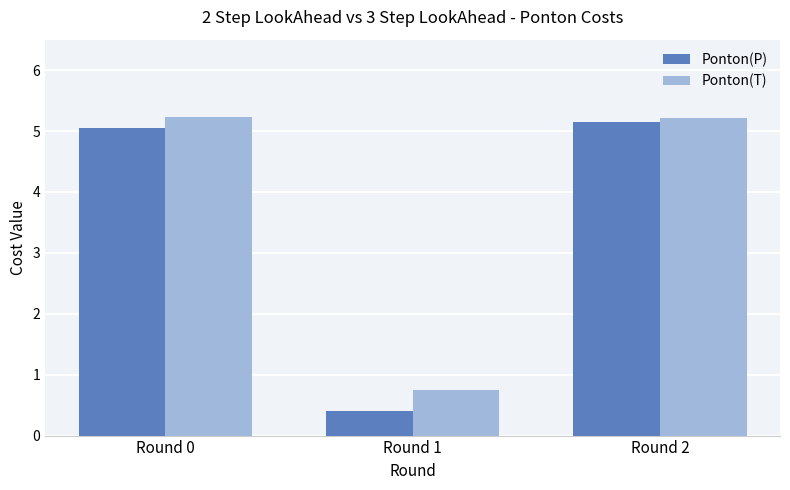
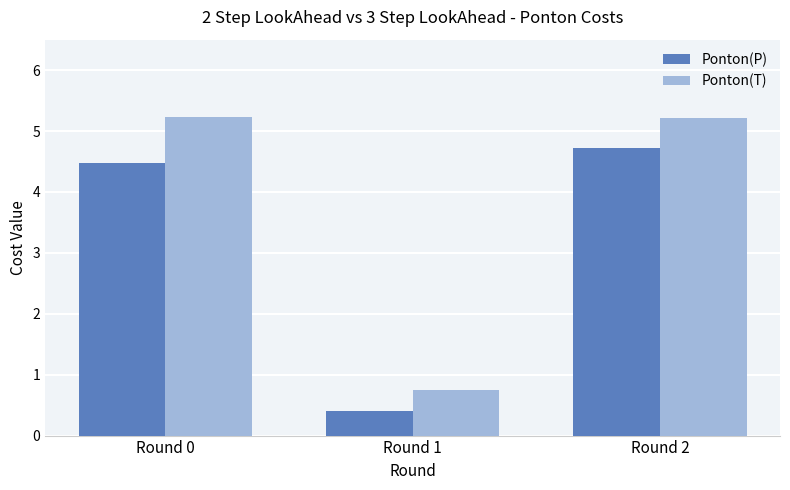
Ponton(P), Round 0: 5.0 -> 4.5
Ponton(P), Round 2: 5.1 -> 4.7
